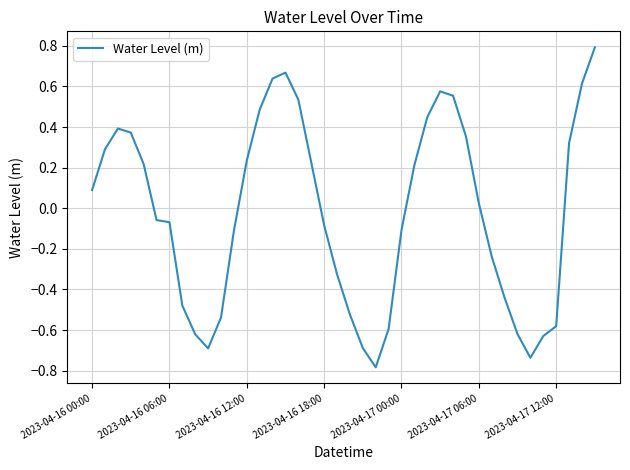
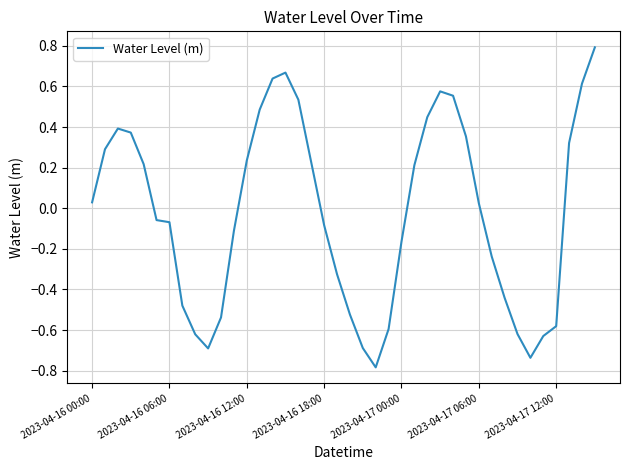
2023-04-16 00:00: 0.09 -> 0.03
2023-04-17 00:00: -0.11 -> -0.16
